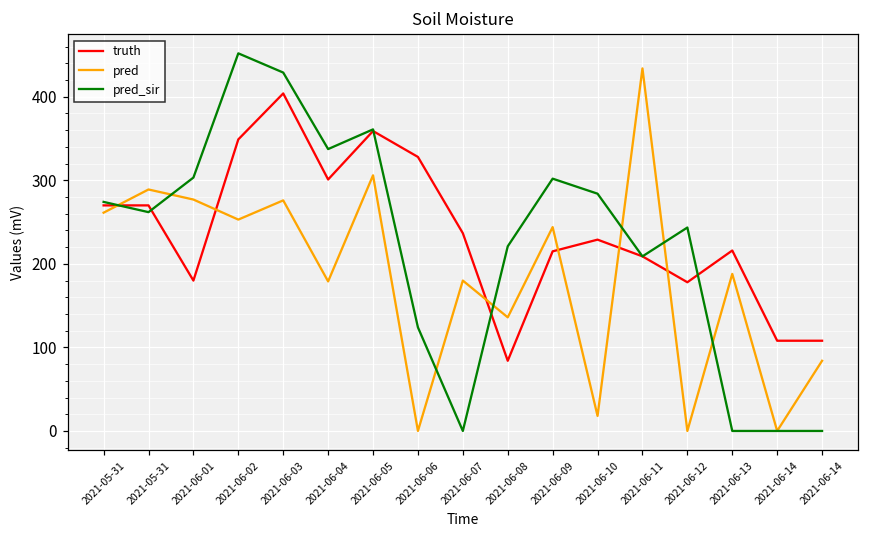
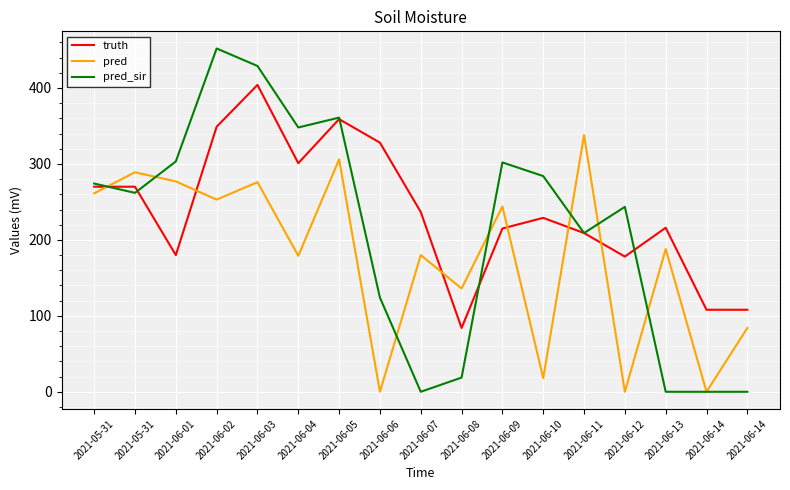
pred_sir, 2021-06-04: 340 -> 350
pred_sir, 2021-06-08: 220 -> 20
pred, 2021-06-11: 430 -> 340
